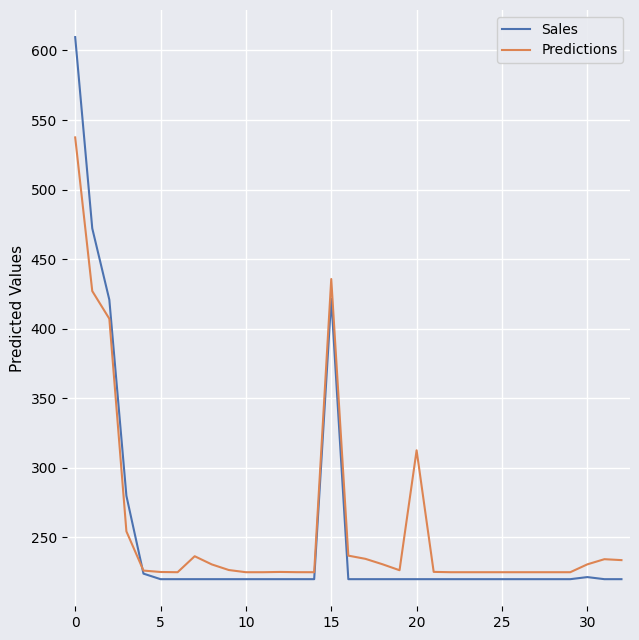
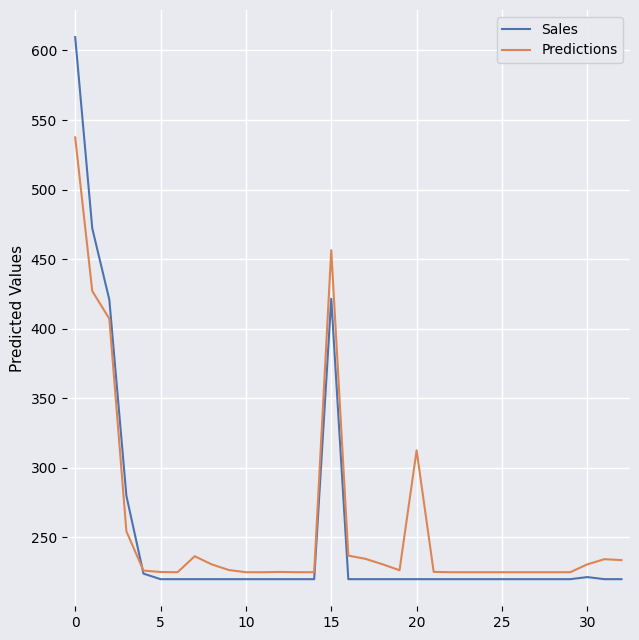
Predictions, 15: 436 -> 456
